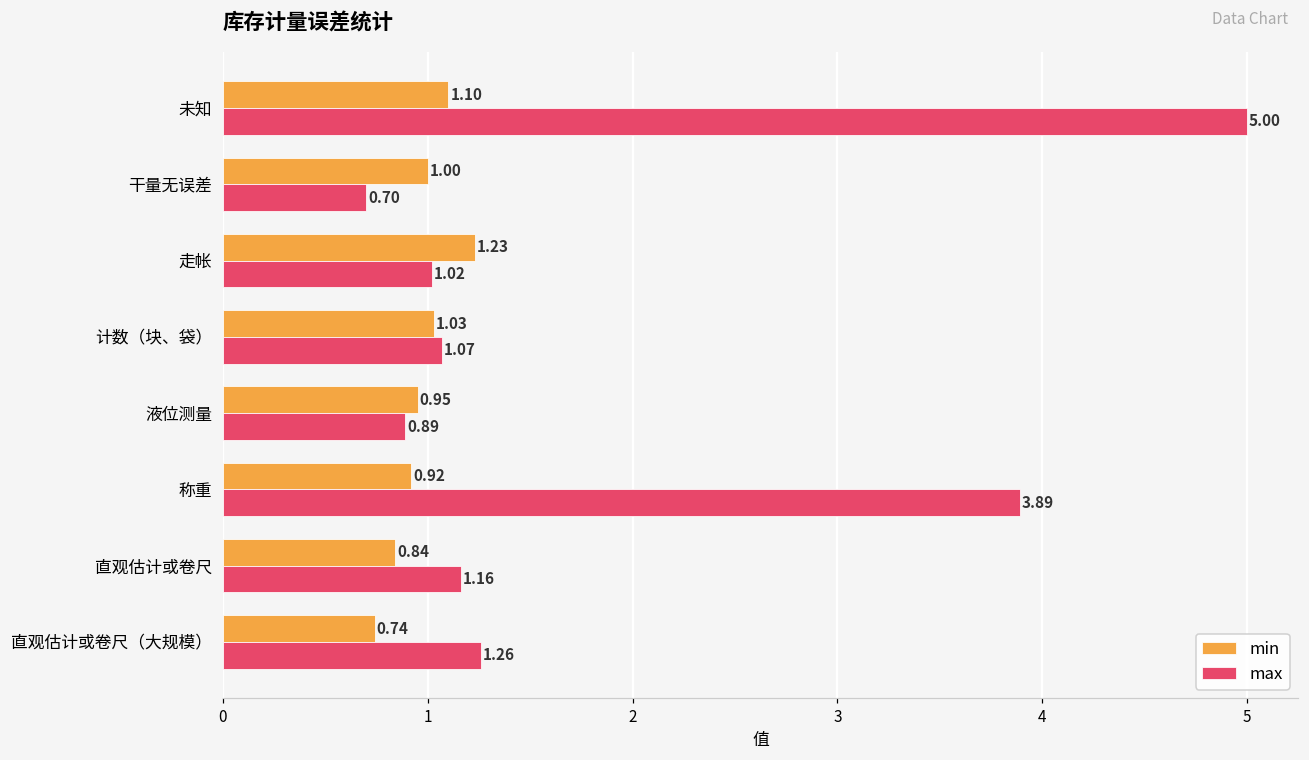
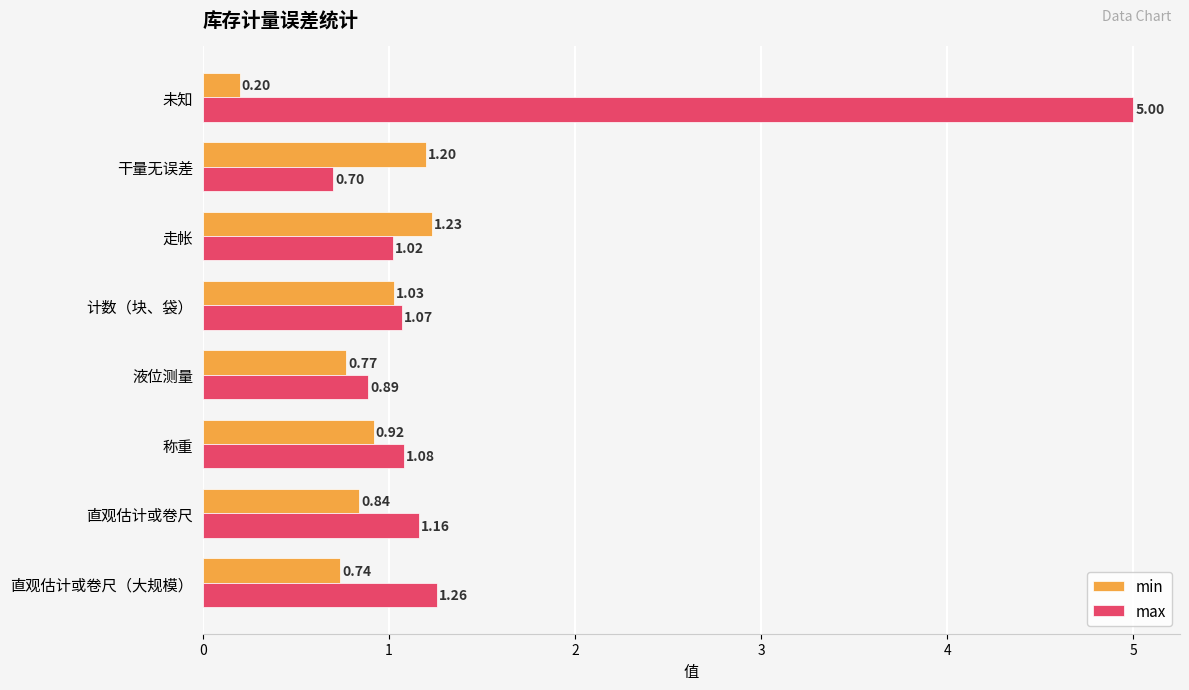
min, 未知: 1.10 -> 0.20
min, 干量无误差: 1.00 -> 1.20
min, 液位测量: 0.95 -> 0.77
max, 称重: 3.89 -> 1.08
